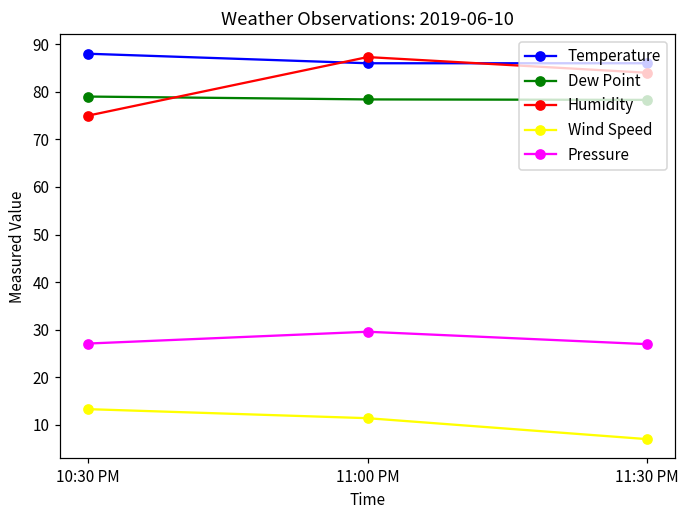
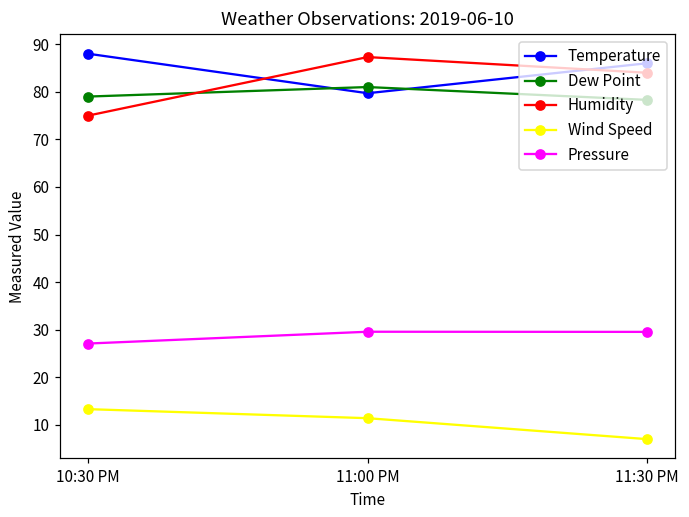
Temperature, 11:00 PM: 86 -> 80
Dew Point, 11:00 PM: 78 -> 81
Pressure, 11:30 PM: 27 -> 30
